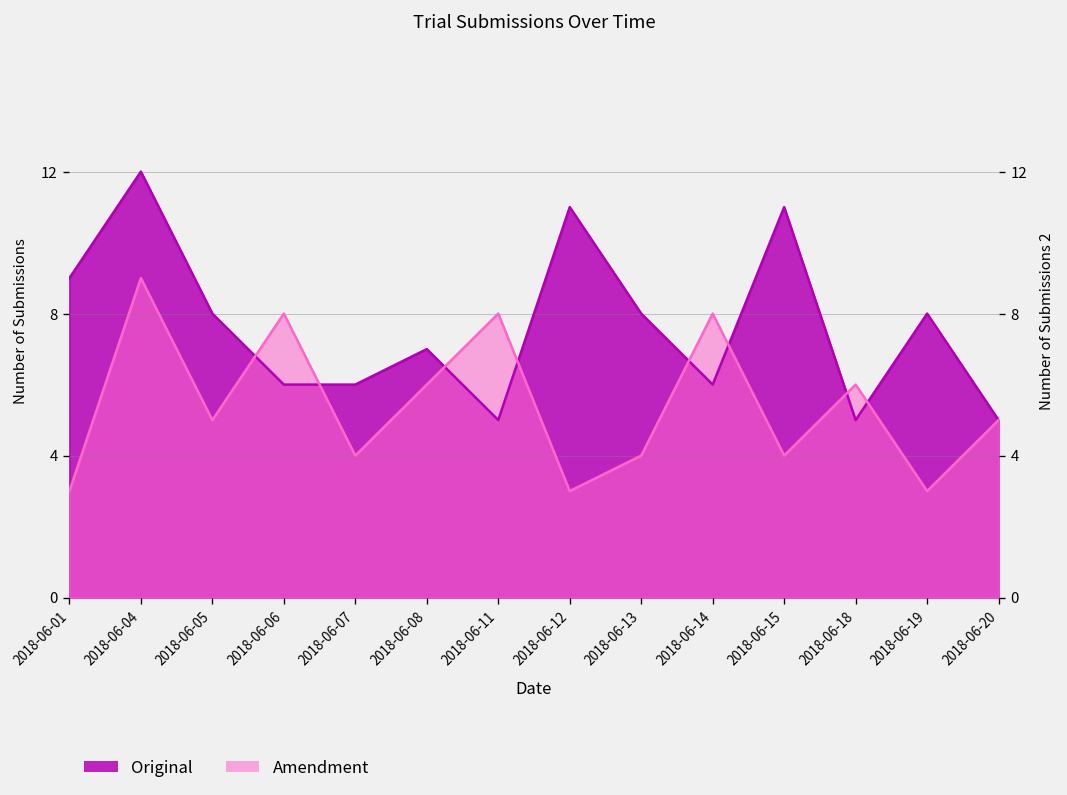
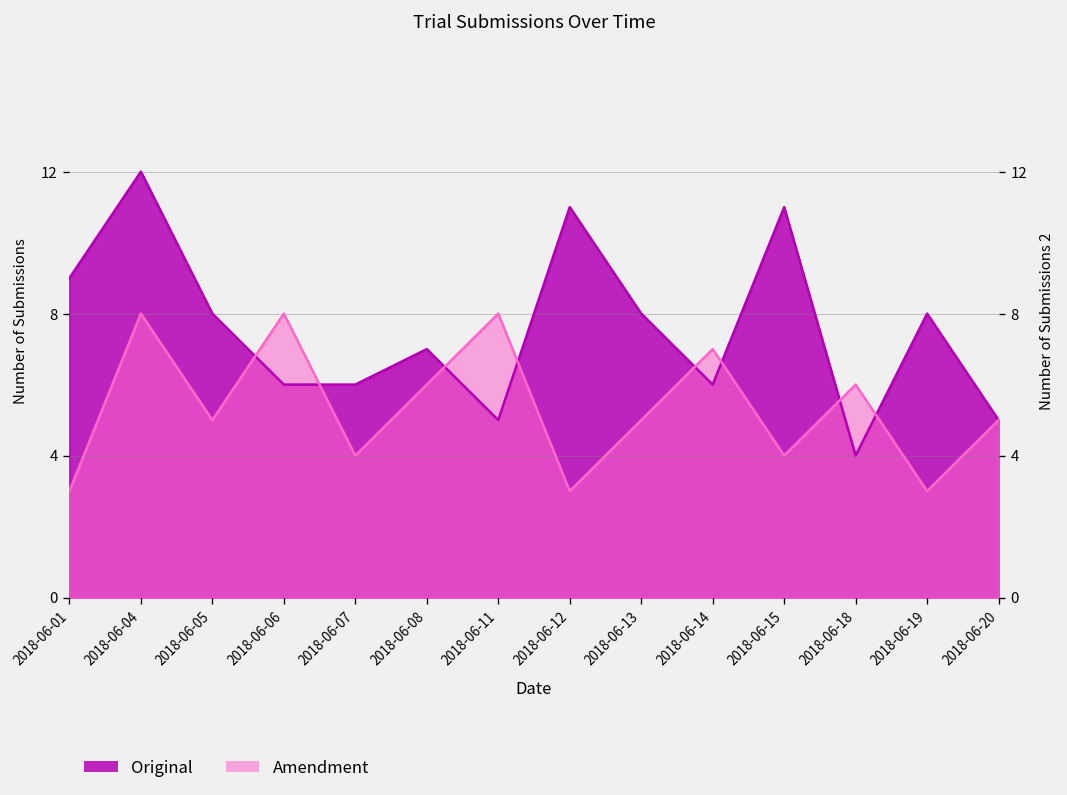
Amendment, 2018-06-04: 9 -> 8
Amendment, 2018-06-13: 4 -> 5
Amendment, 2018-06-14: 8 -> 7
Original, 2018-06-18: 5 -> 4
